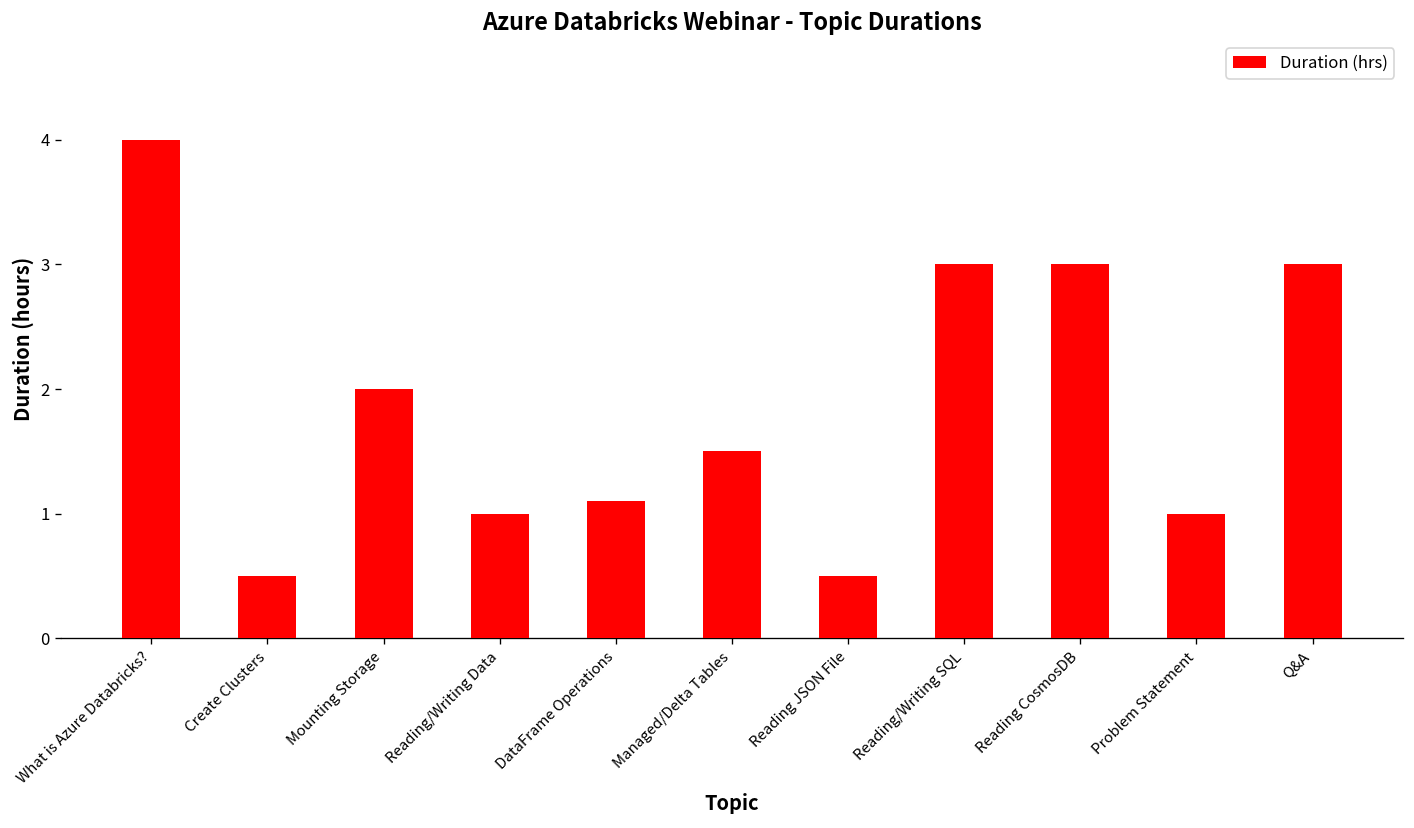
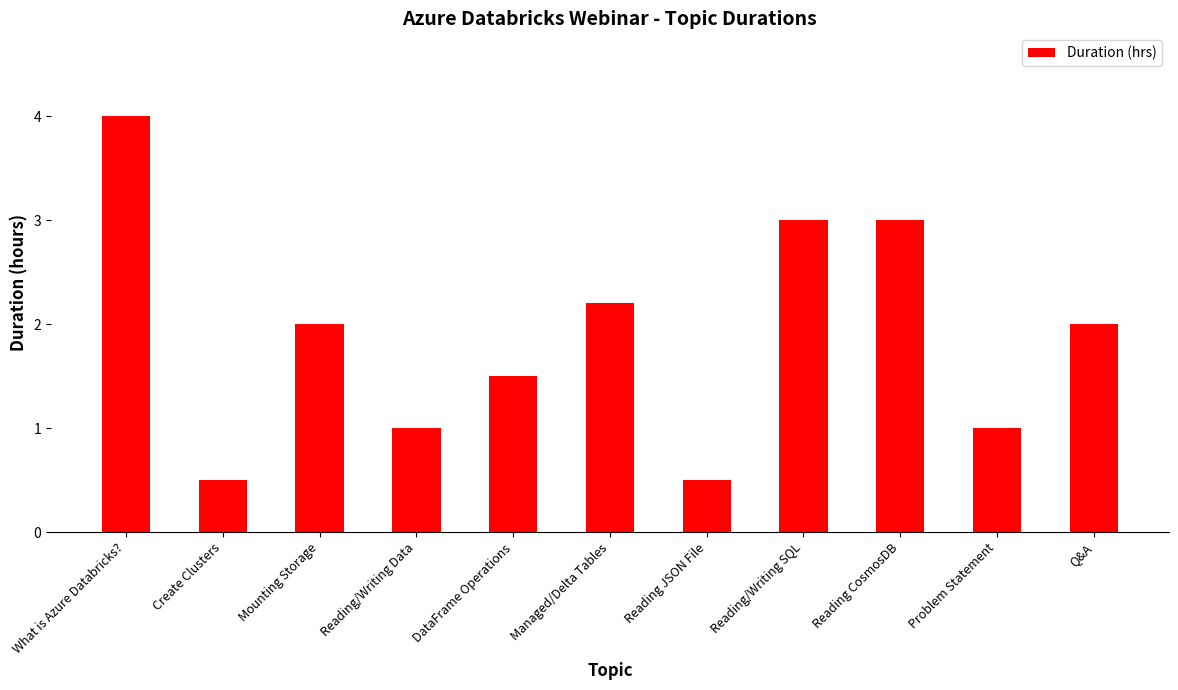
DataFrame Operations: 1.1 -> 1.5
Managed/Delta Tables: 1.5 -> 2.2
Q&A: 3 -> 2
